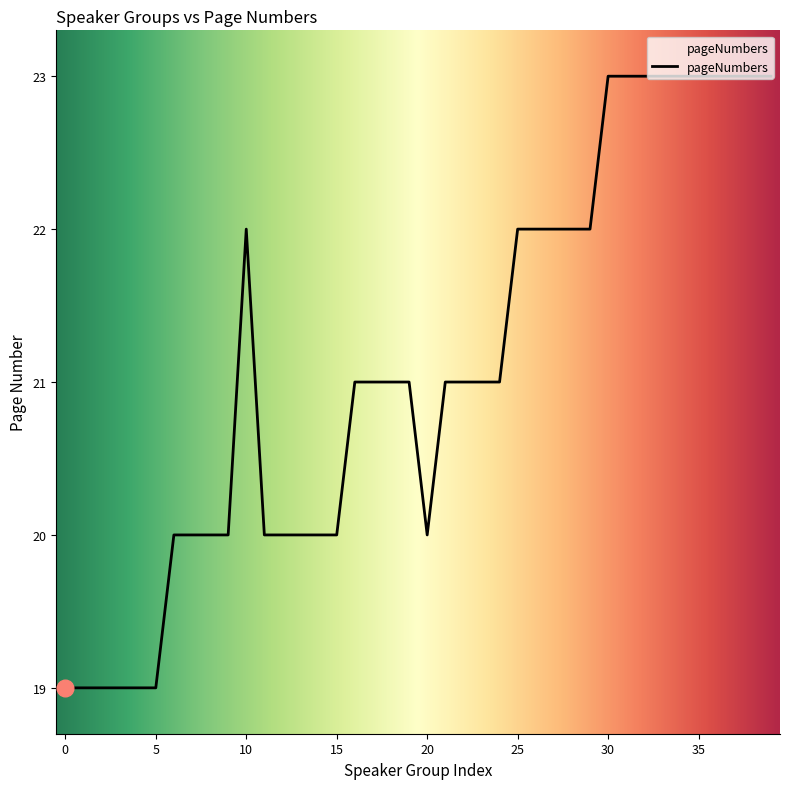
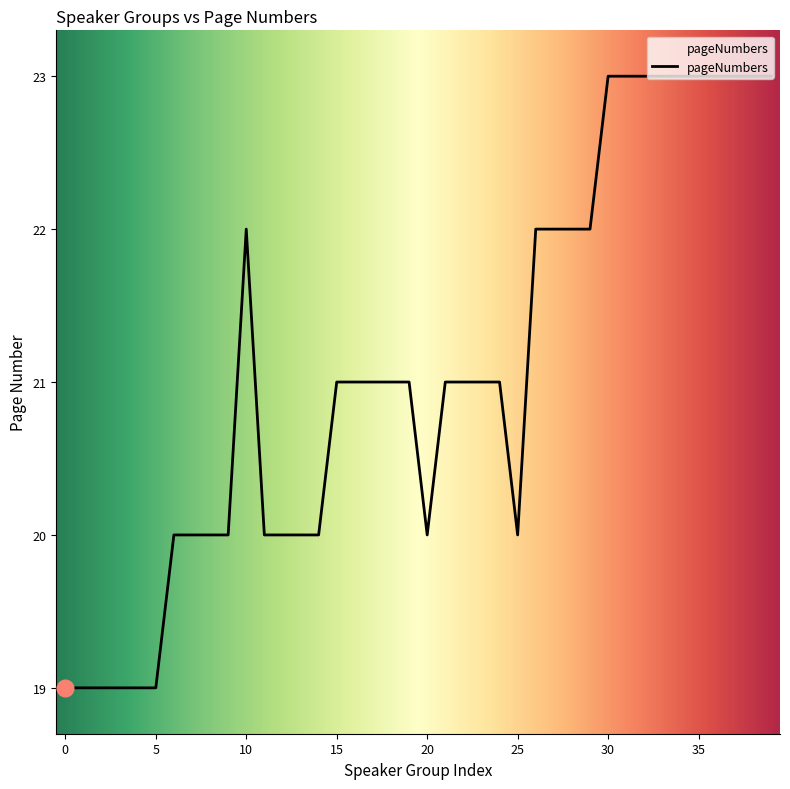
pageNumbers, 15: 20 -> 21
pageNumbers, 25: 22 -> 20
